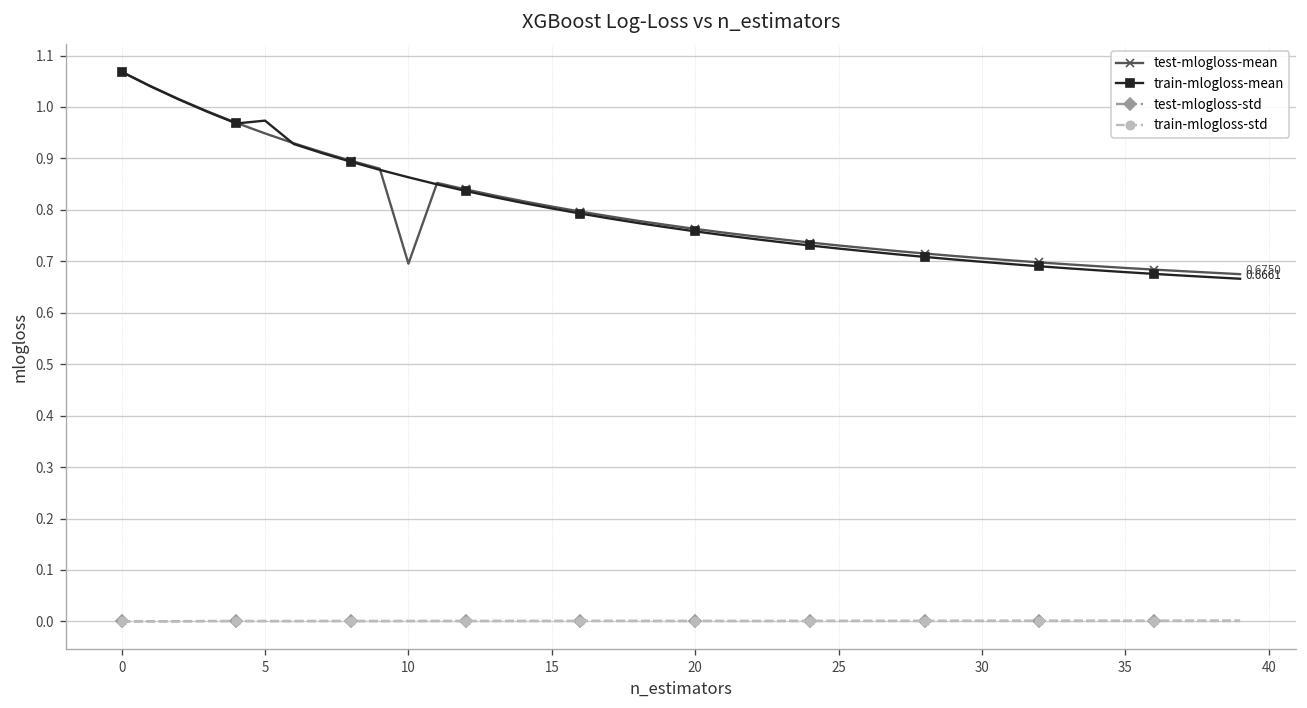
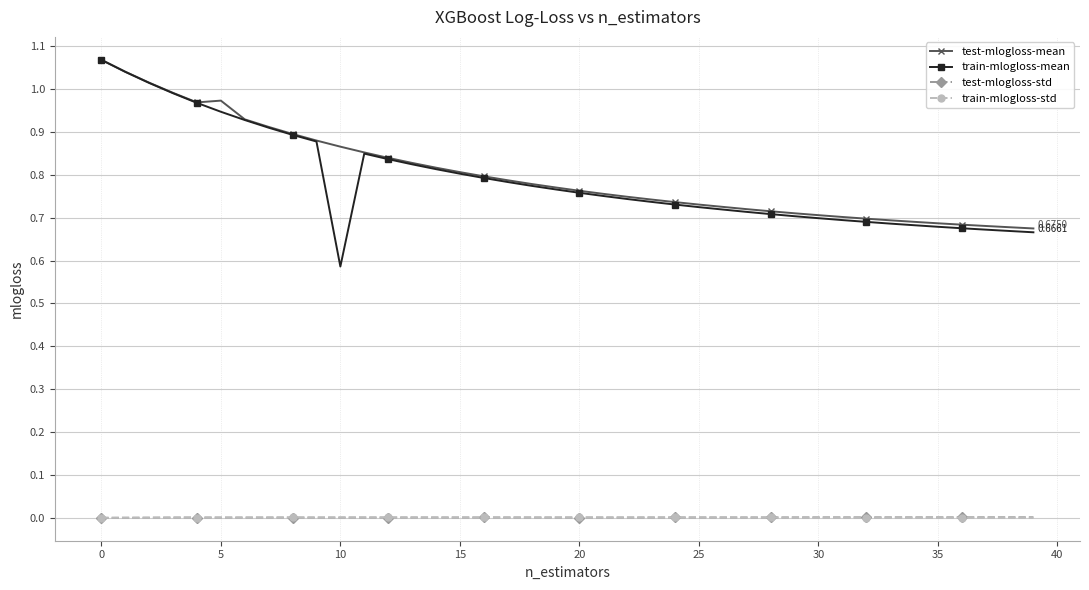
test-mlogloss-mean, 5: 0.95 -> 0.97
train-mlogloss-mean, 5: 0.97 -> 0.95
test-mlogloss-mean, 10: 0.70 -> 0.87
train-mlogloss-mean, 10: 0.86 -> 0.59
